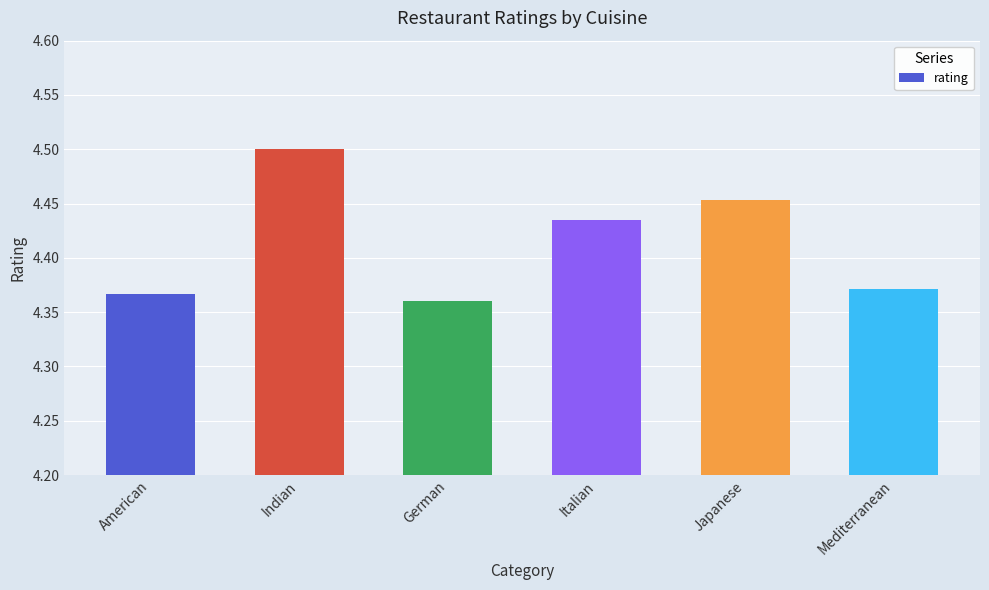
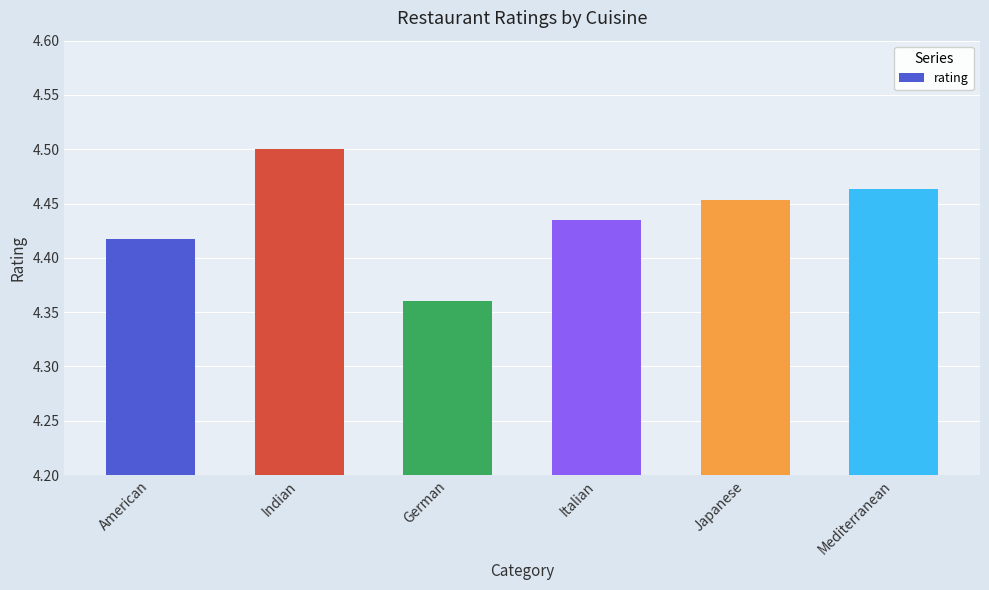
American: 4.367 -> 4.417
Mediterranean: 4.371 -> 4.463
